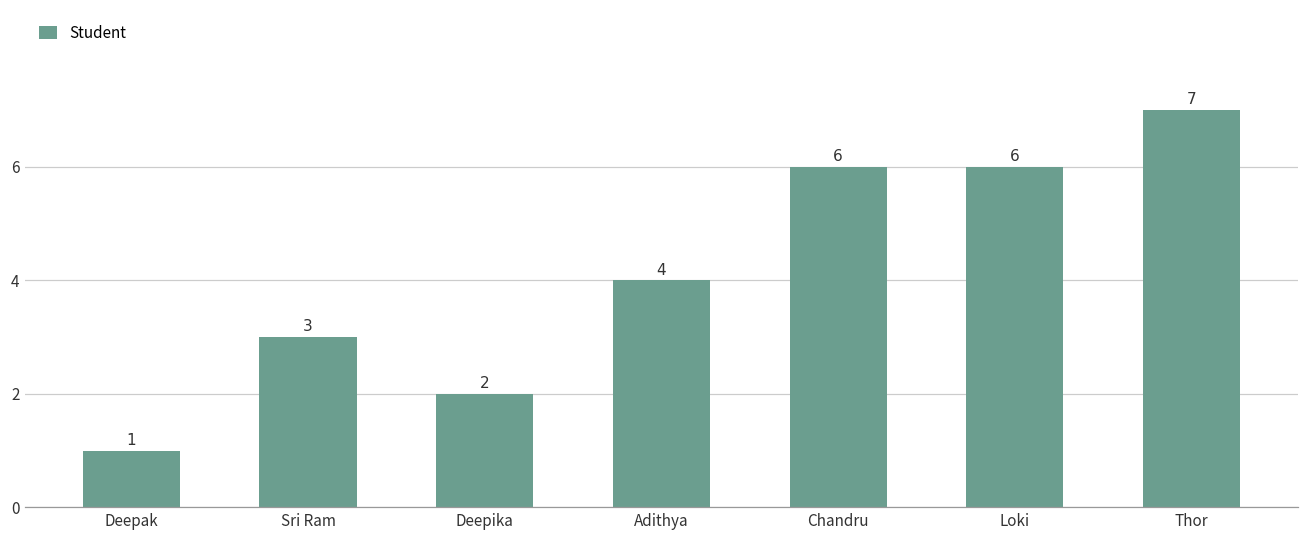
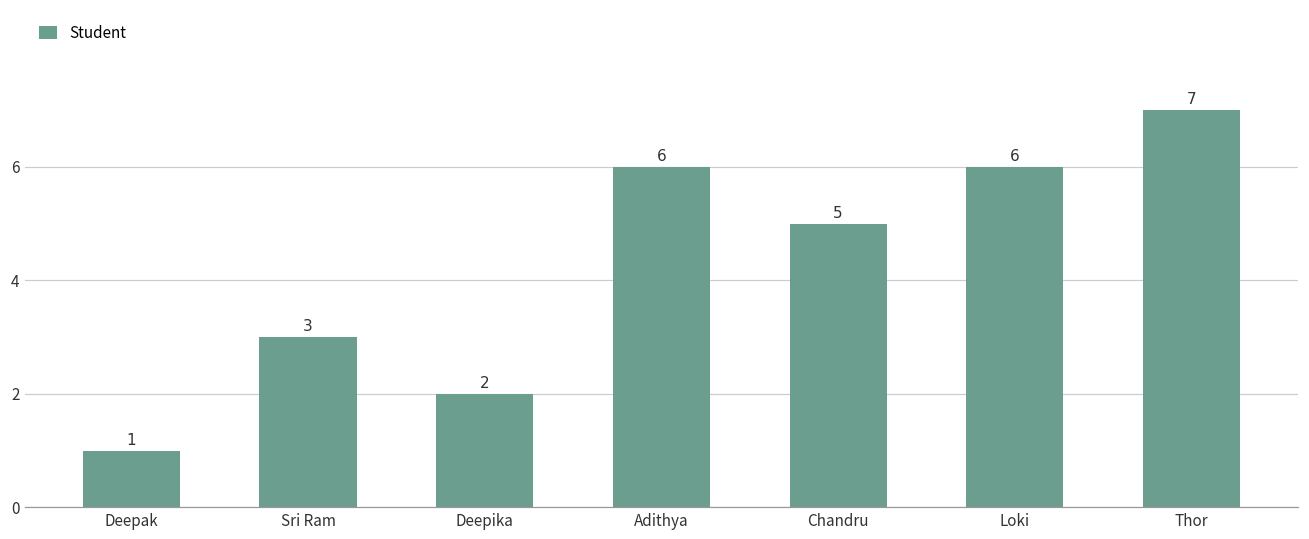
Adithya: 4 -> 6
Chandru: 6 -> 5
